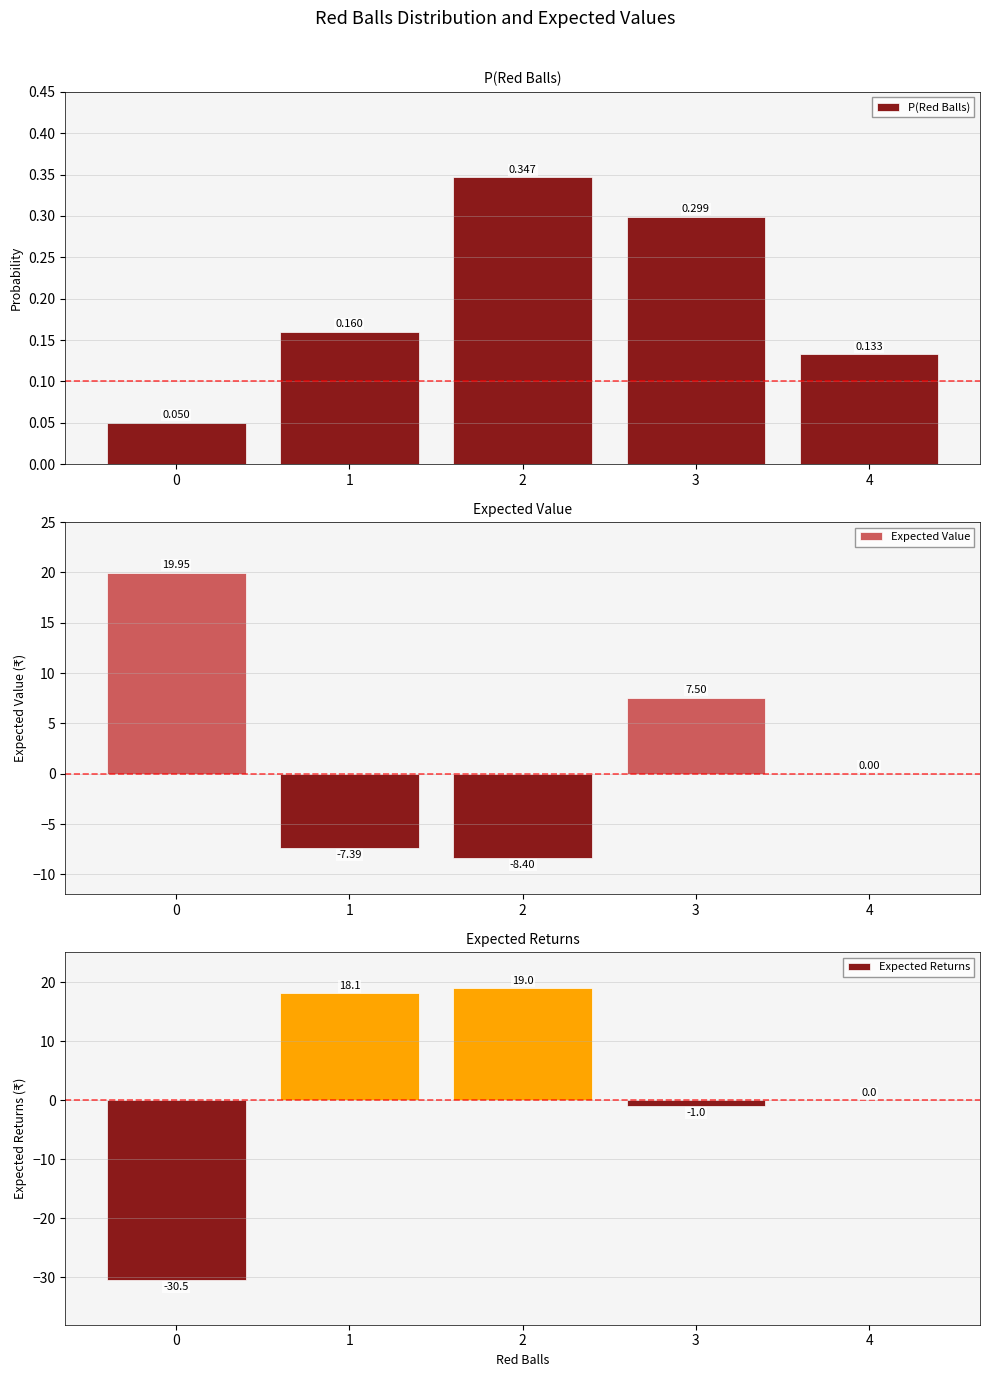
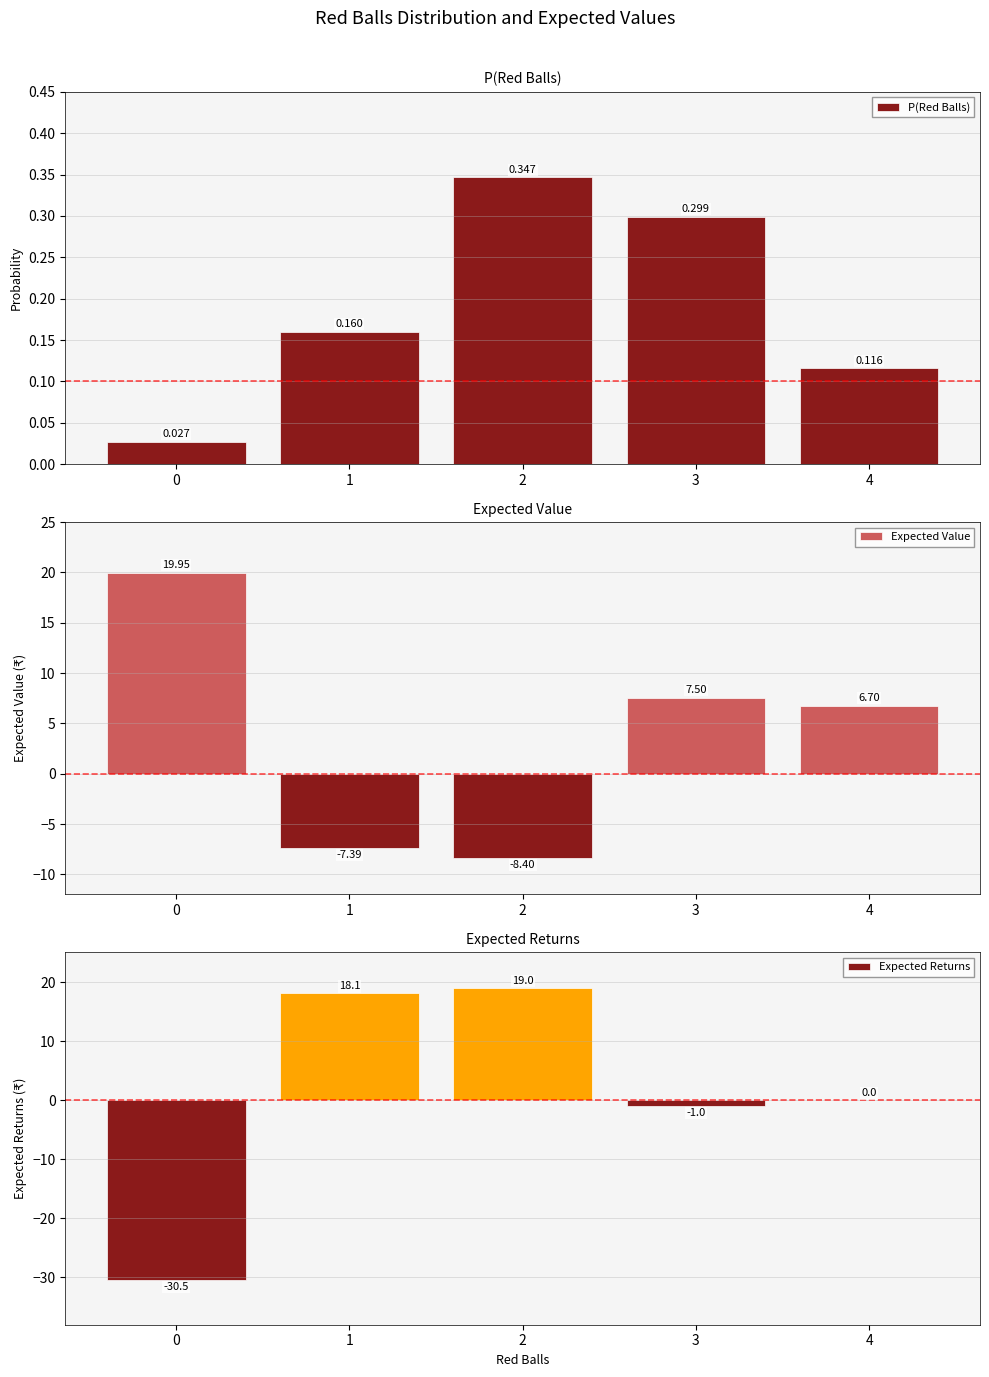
P(Red Balls), 0: 0.050 -> 0.027
P(Red Balls), 4: 0.133 -> 0.116
Expected Value, 4: 0.00 -> 6.70
